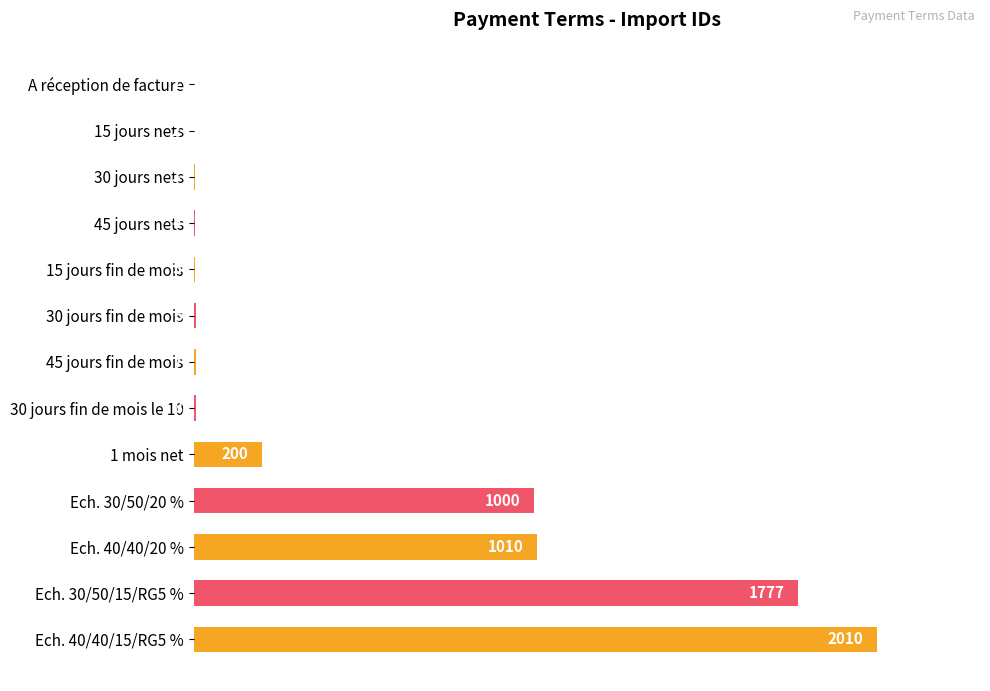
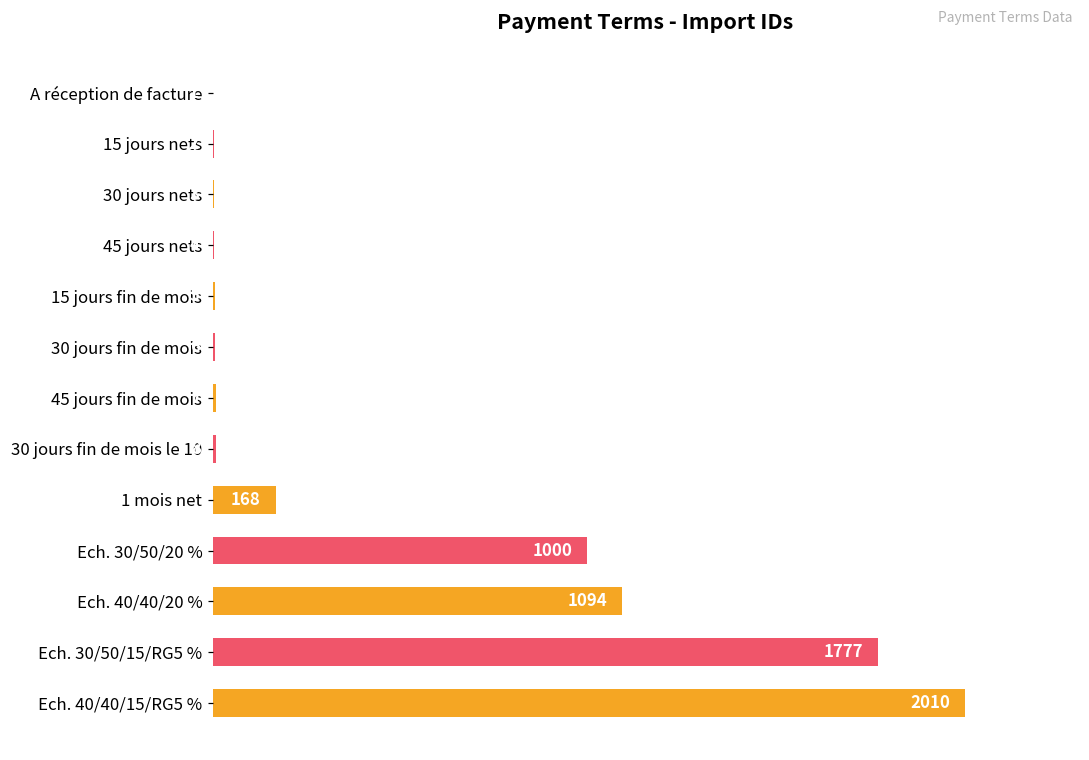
1 mois net: 200 -> 168
Ech. 40/40/20 %: 1010 -> 1094
